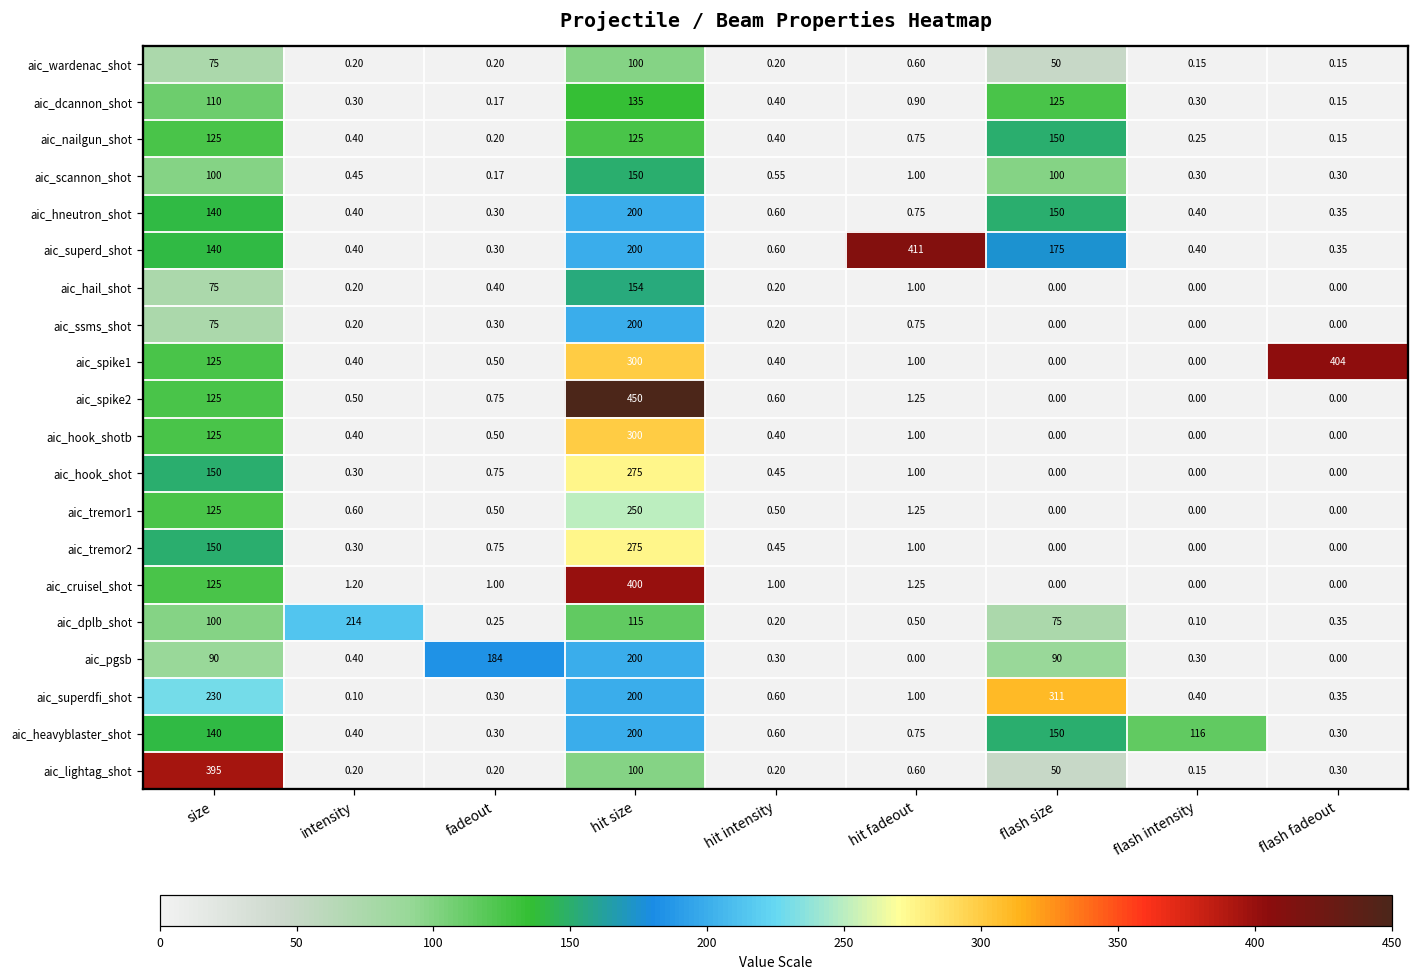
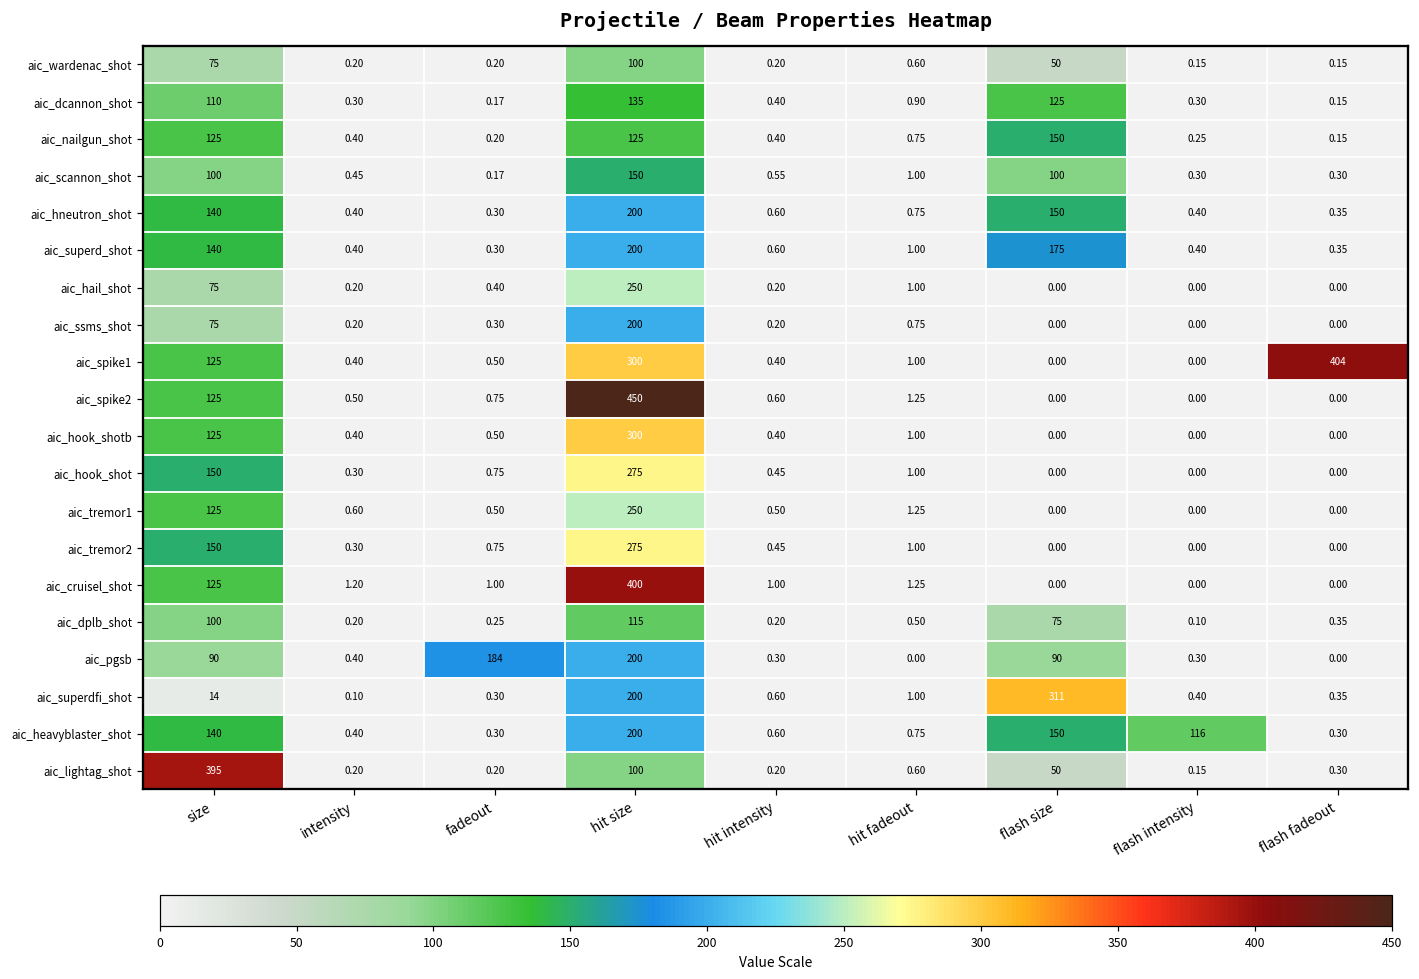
aic_superd_shot, hit fadeout: 411 -> 1.00
aic_hail_shot, hit size: 154 -> 250
aic_dplb_shot, intensity: 214 -> 0.20
aic_superdfi_shot, size: 230 -> 14
